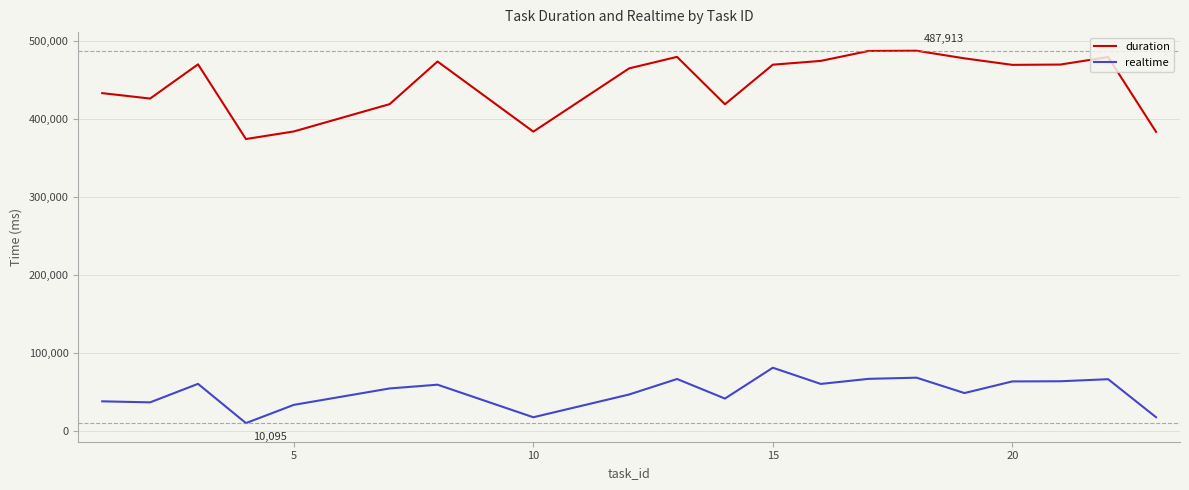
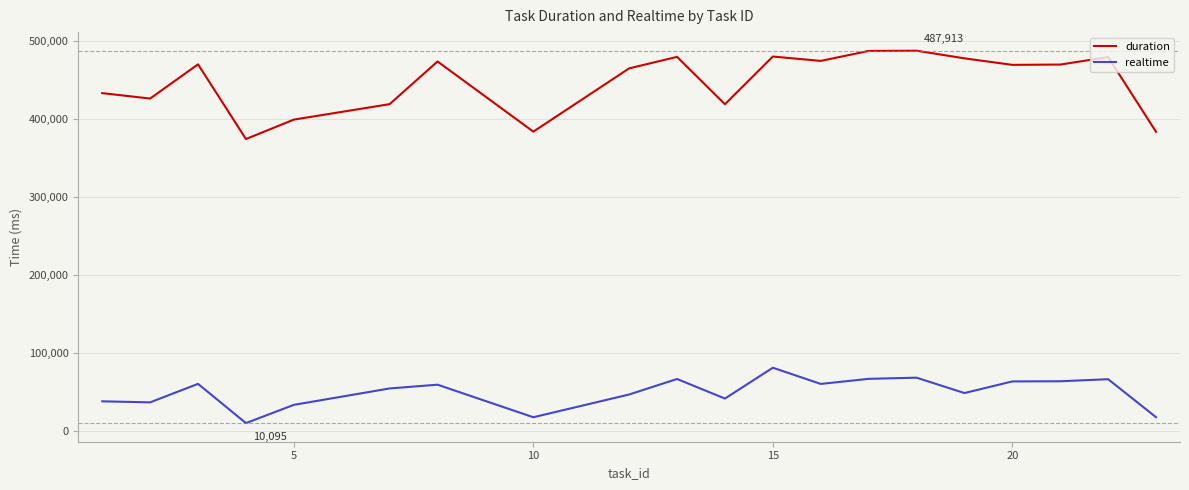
duration, 5: 380,000 -> 400,000
duration, 15: 470,000 -> 480,000
